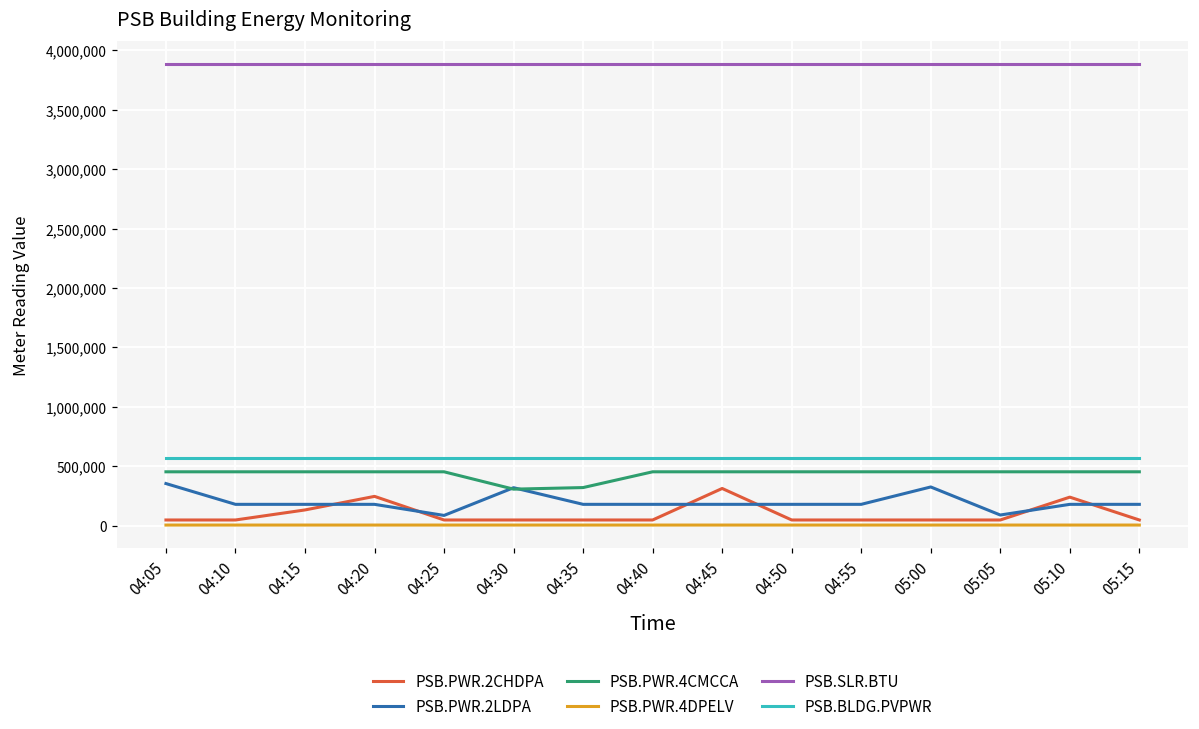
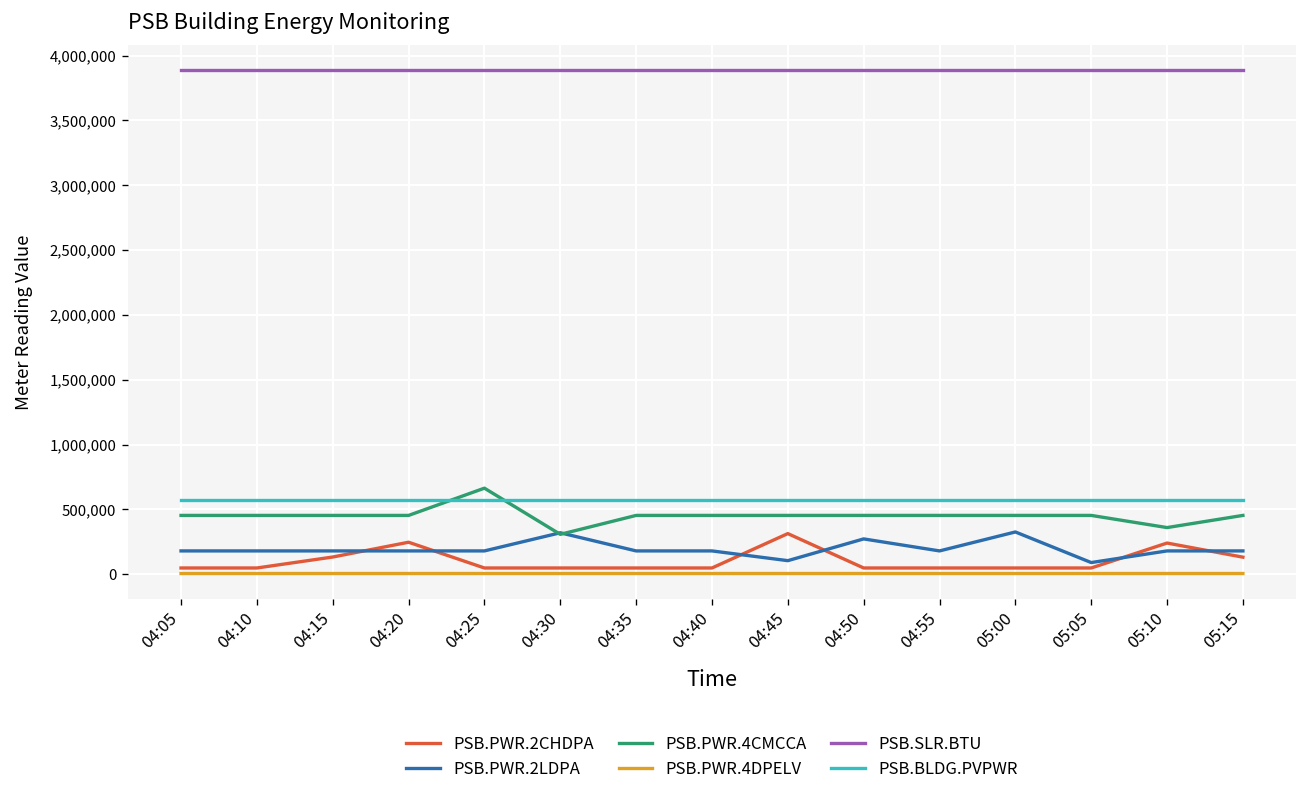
PSB.PWR.2LDPA, 04:05: 350,000 -> 180,000
PSB.PWR.2LDPA, 04:25: 90,000 -> 180,000
PSB.PWR.4CMCCA, 04:25: 450,000 -> 660,000
PSB.PWR.4CMCCA, 04:35: 320,000 -> 450,000
PSB.PWR.2LDPA, 04:45: 180,000 -> 100,000
PSB.PWR.2LDPA, 04:50: 180,000 -> 270,000
PSB.PWR.4CMCCA, 05:10: 450,000 -> 360,000
PSB.PWR.2CHDPA, 05:15: 50,000 -> 130,000
